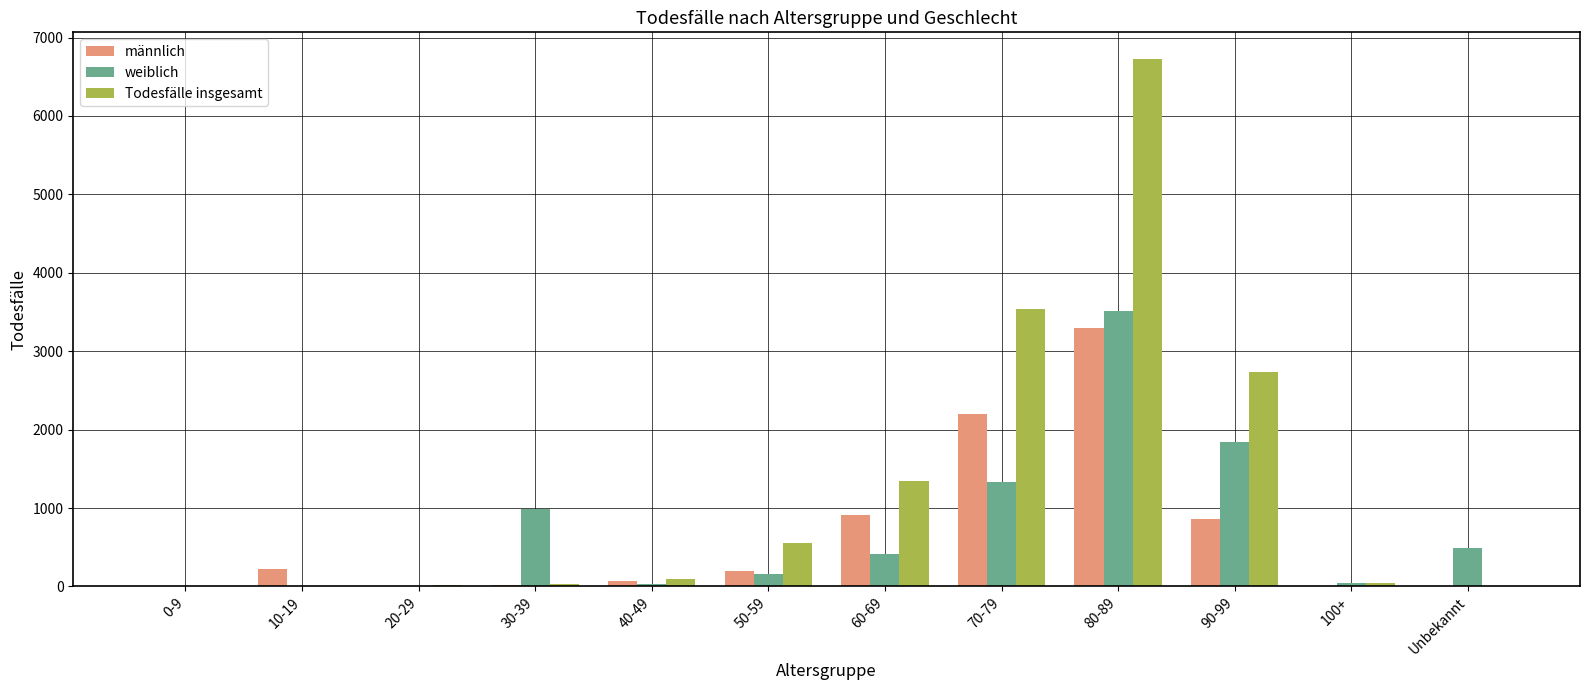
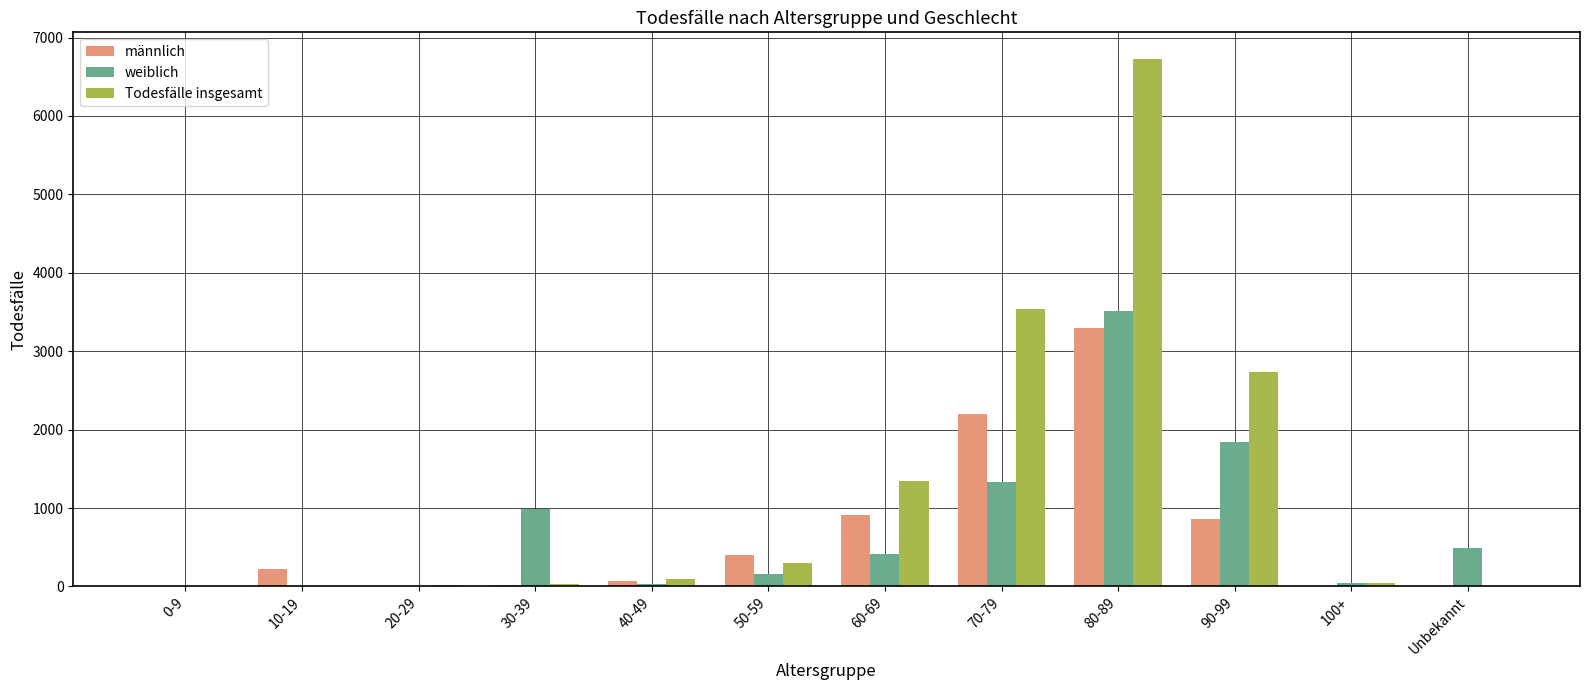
männlich, 50-59: 200 -> 400
Todesfälle insgesamt, 50-59: 600 -> 300
